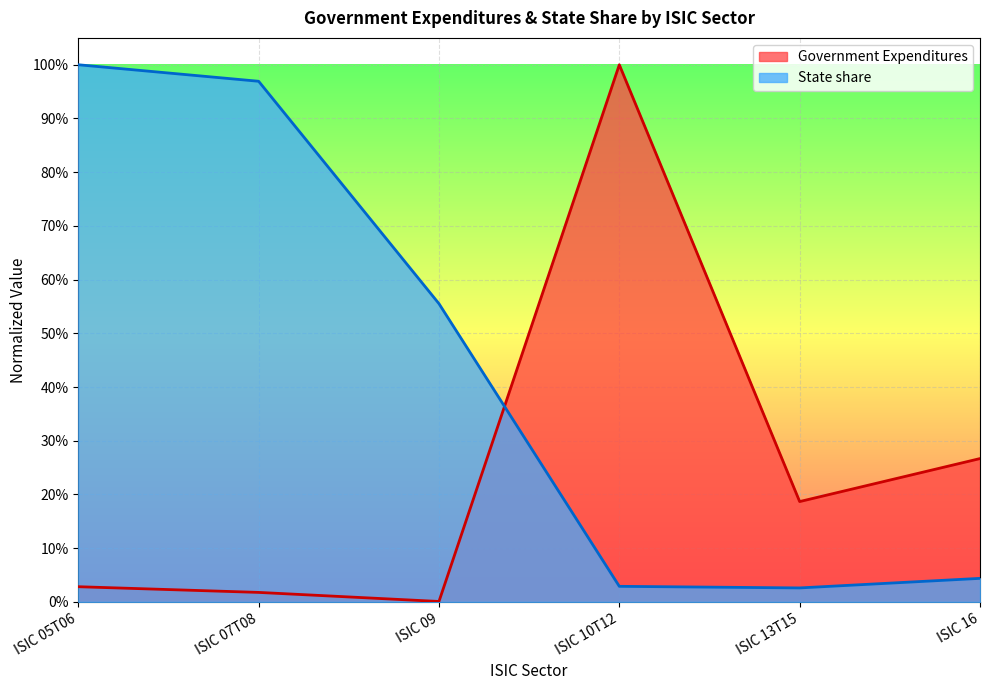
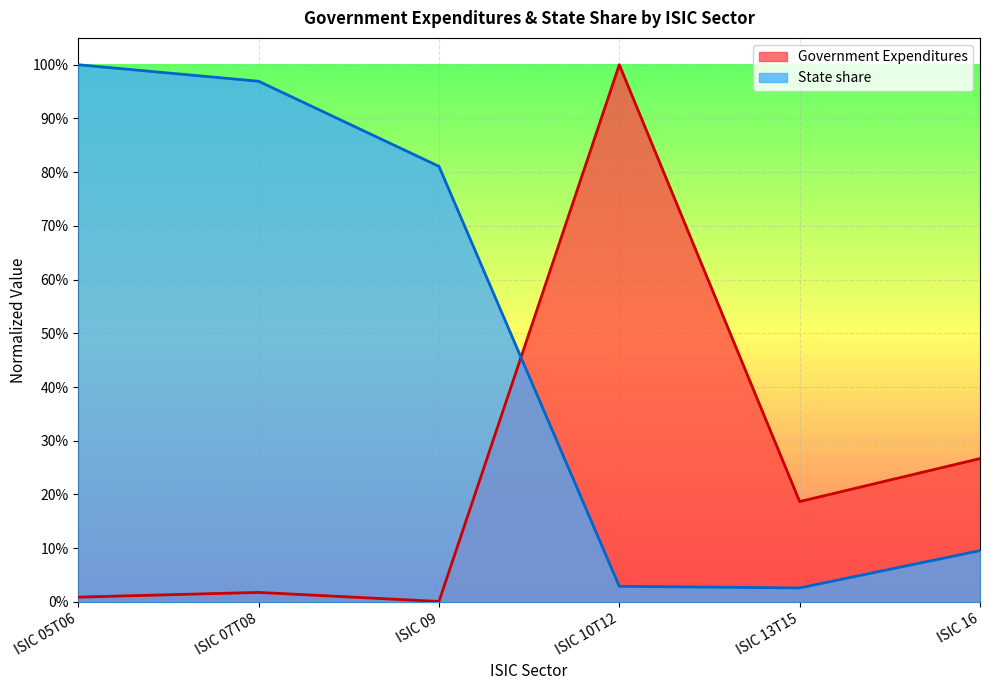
Government Expenditures, ISIC 05T06: 3% -> 1%
State share, ISIC 09: 56% -> 81%
State share, ISIC 16: 4% -> 10%
